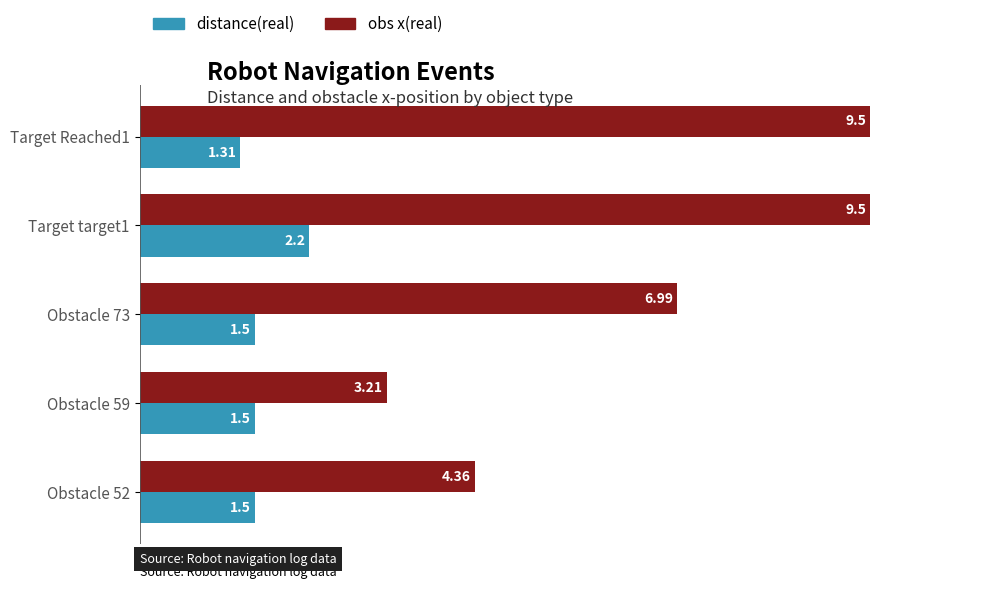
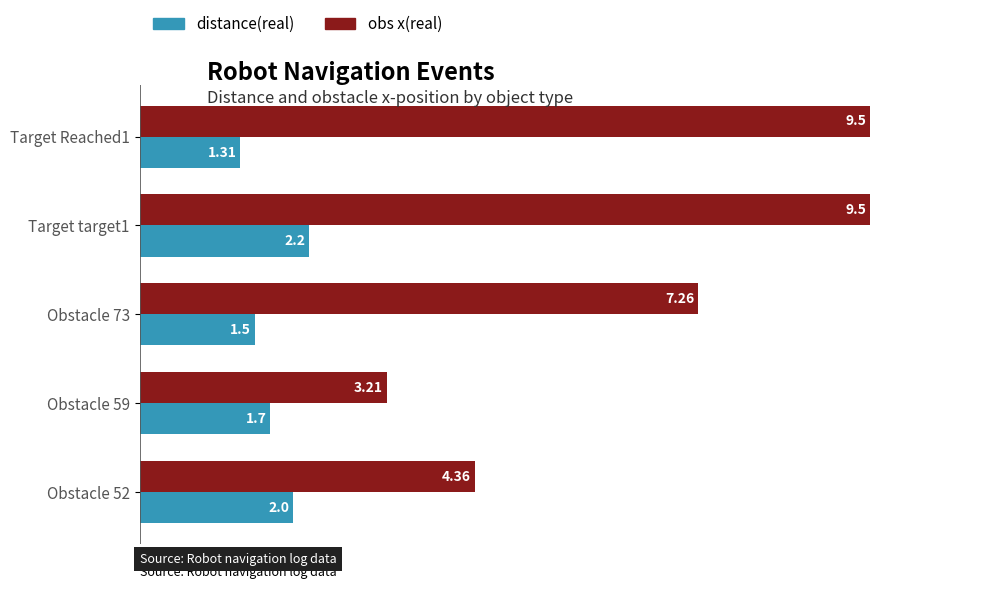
obs x(real), Obstacle 73: 6.99 -> 7.26
distance(real), Obstacle 59: 1.5 -> 1.7
distance(real), Obstacle 52: 1.5 -> 2.0
